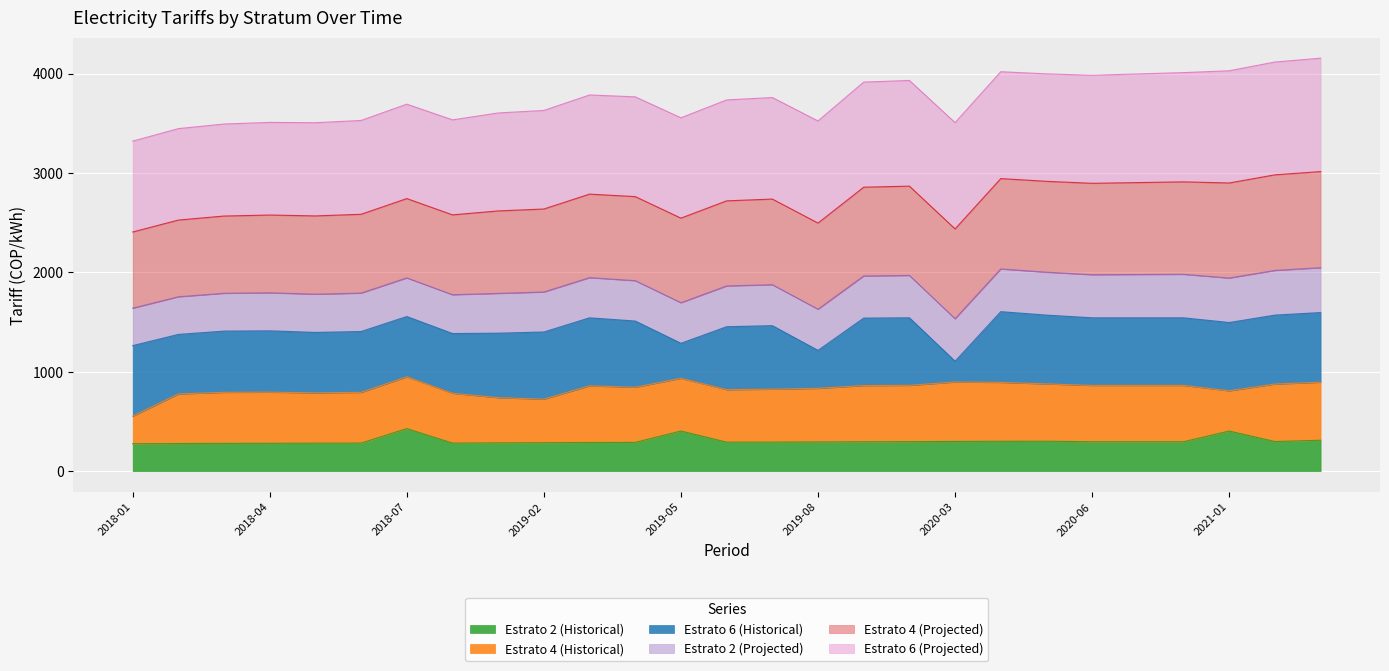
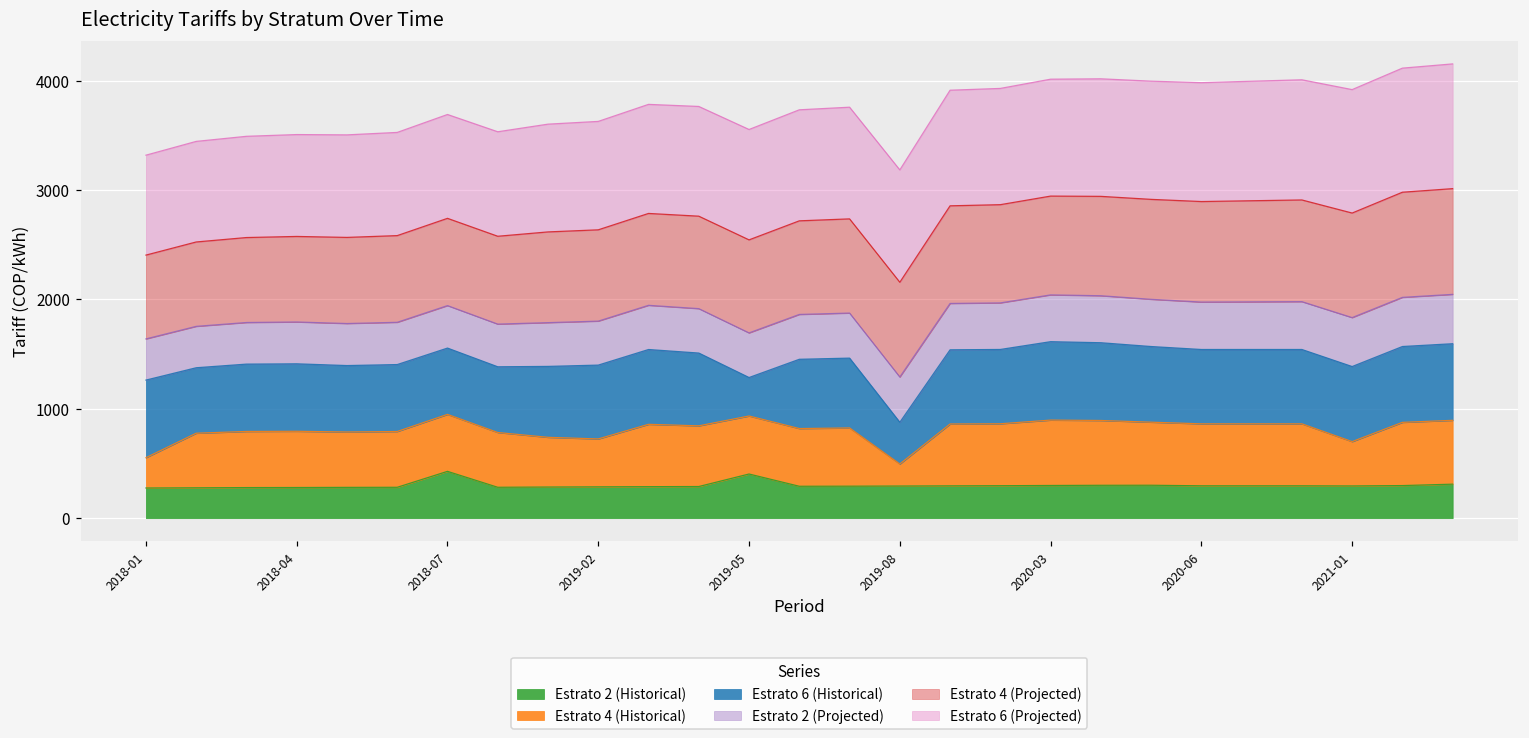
Estrato 4 (Historical), 2019-08: 500 -> 200
Estrato 6 (Historical), 2020-03: 200 -> 700
Estrato 2 (Historical), 2021-01: 400 -> 300
